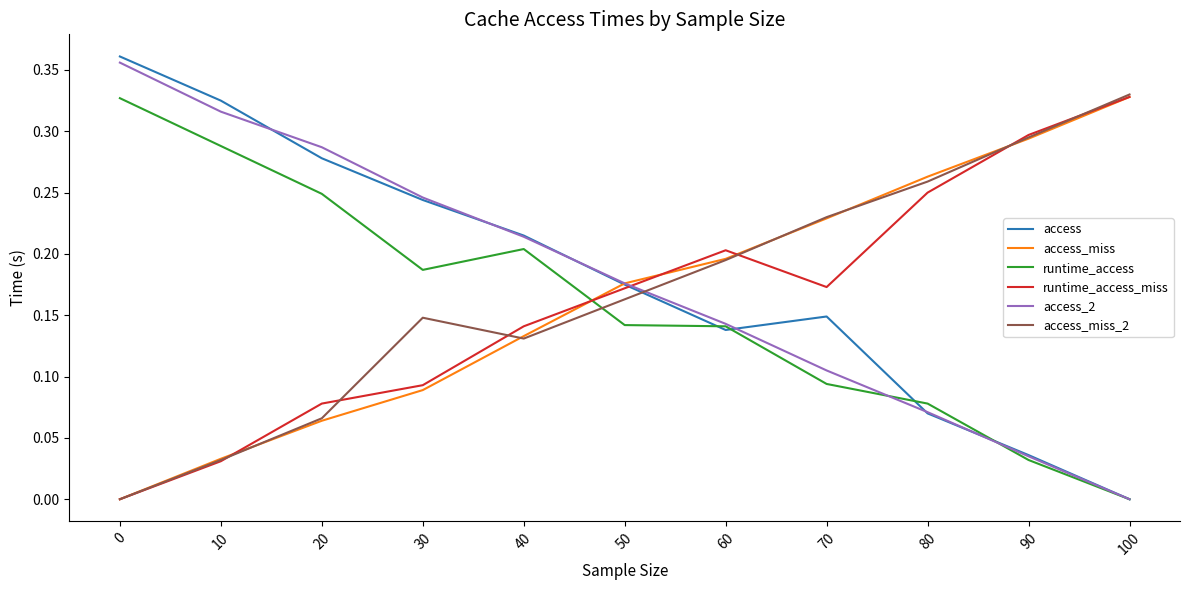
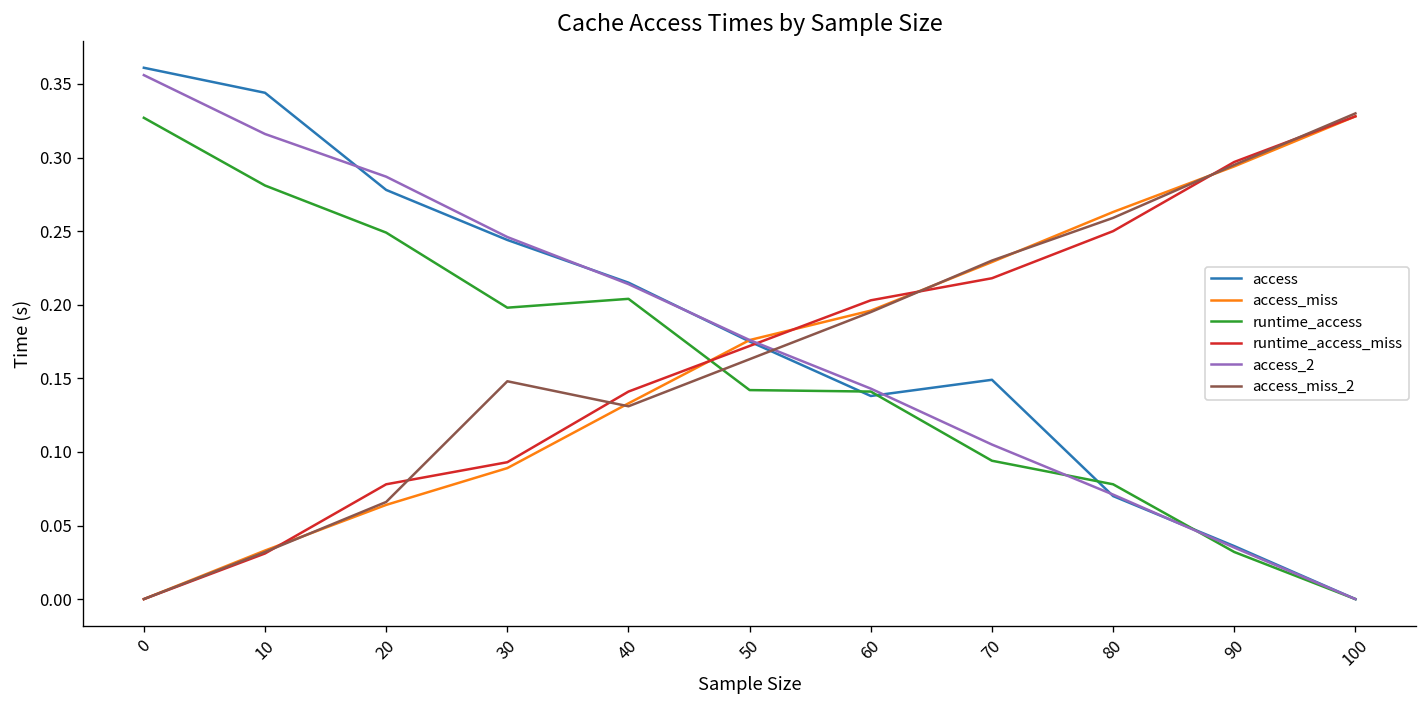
access, 10: 0.325 -> 0.344
runtime_access, 10: 0.288 -> 0.281
runtime_access, 30: 0.187 -> 0.198
runtime_access_miss, 70: 0.173 -> 0.218
